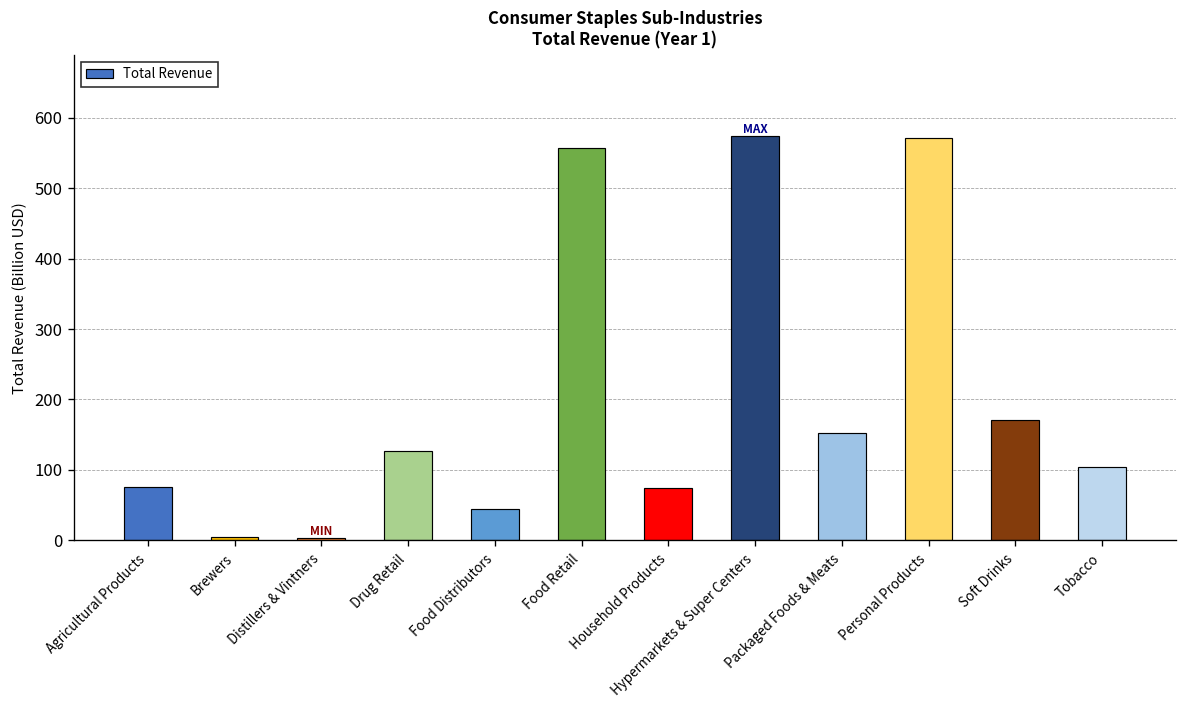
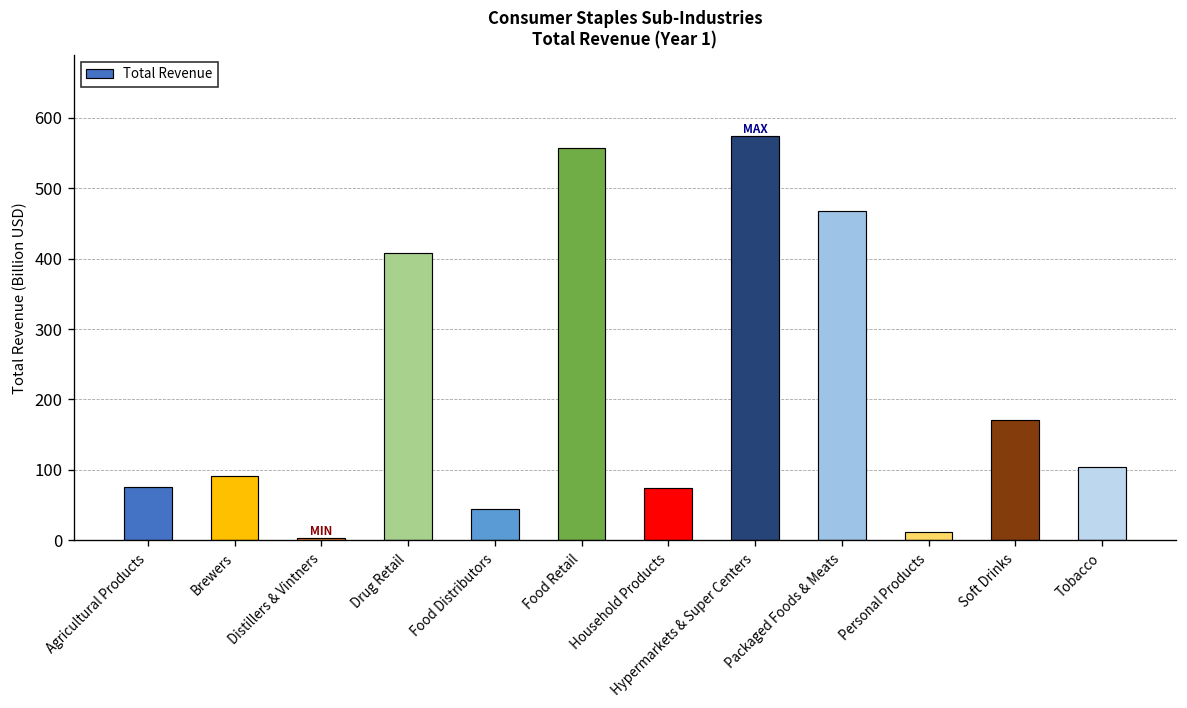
Brewers: 0 -> 90
Drug Retail: 130 -> 410
Packaged Foods & Meats: 150 -> 470
Personal Products: 570 -> 10
